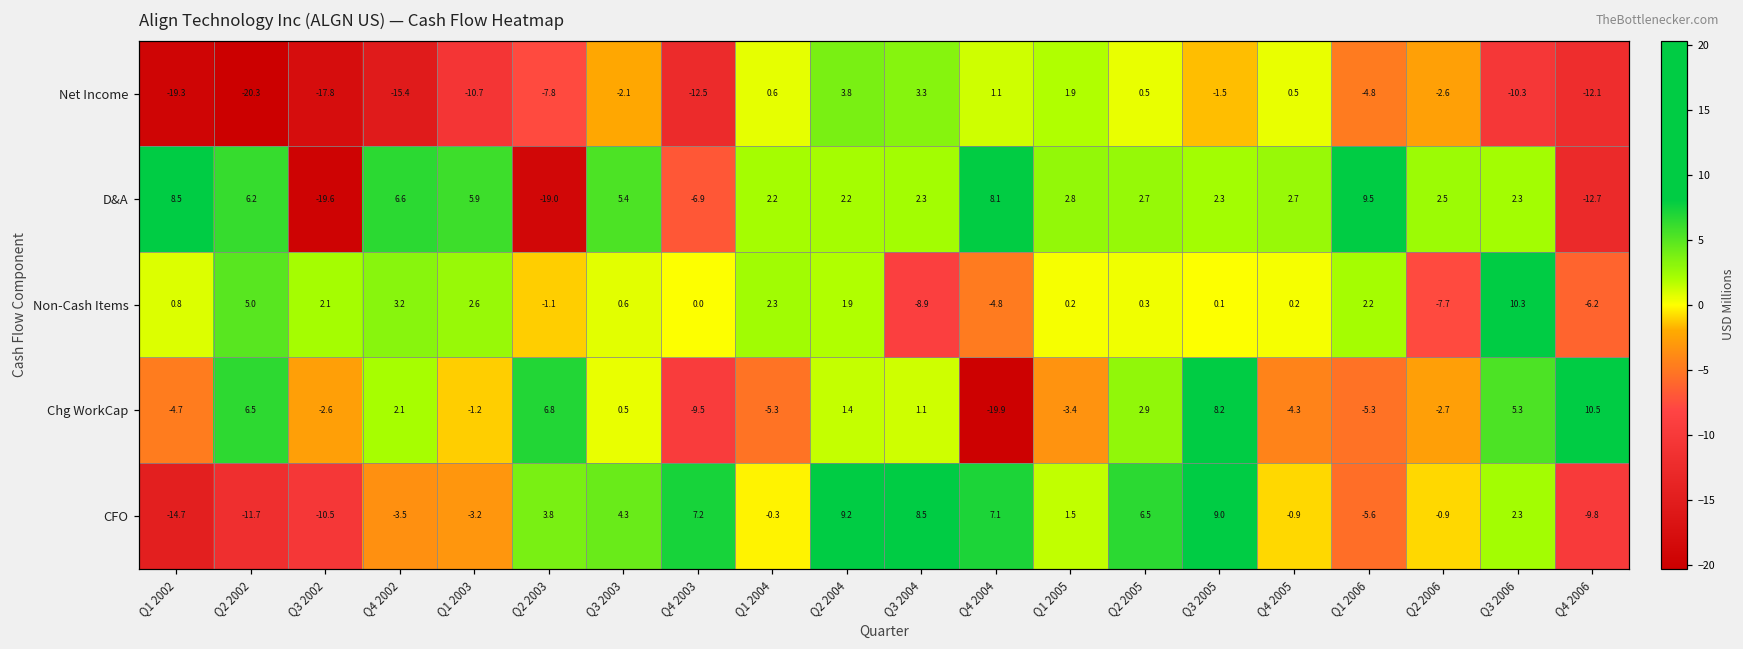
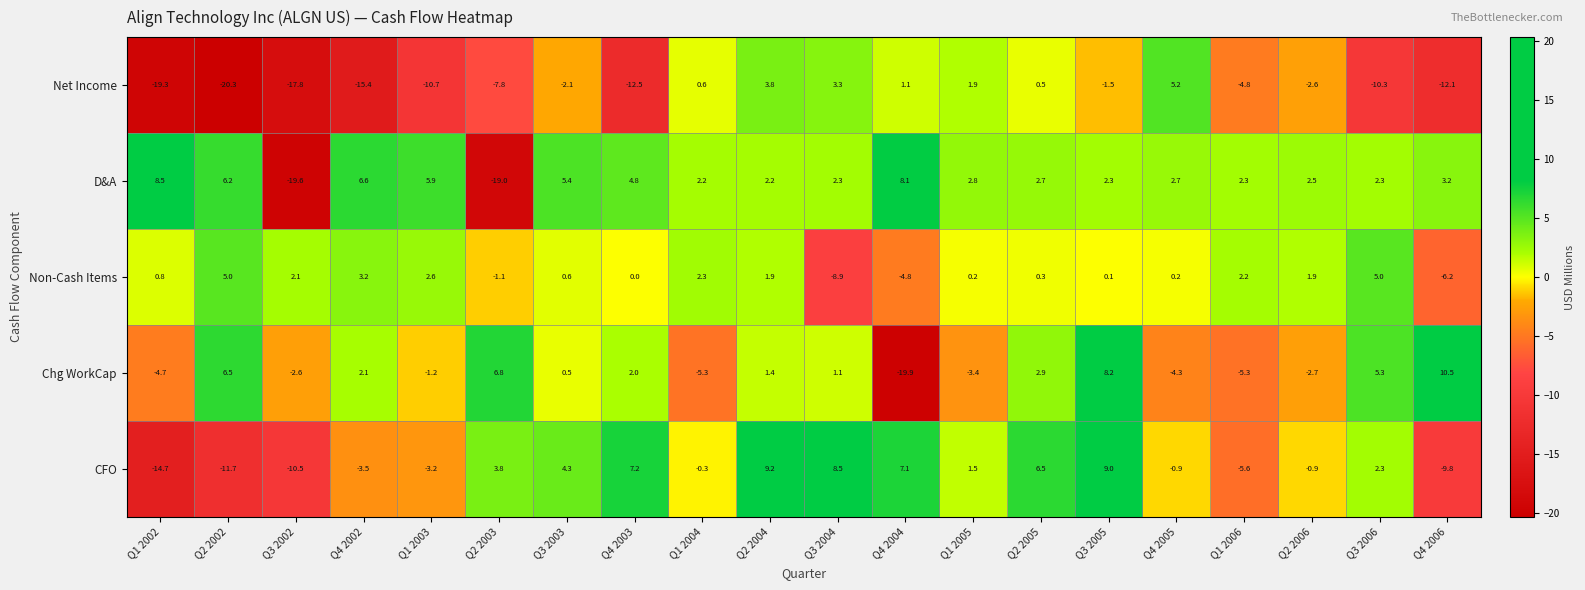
Net Income, Q4 2005: 0.5 -> 5.2
D&A, Q4 2003: -6.9 -> 4.8
D&A, Q1 2006: 9.5 -> 2.3
D&A, Q4 2006: -12.7 -> 3.2
Non-Cash Items, Q2 2006: -7.7 -> 1.9
Non-Cash Items, Q3 2006: 10.3 -> 5.0
Chg WorkCap, Q4 2003: -9.5 -> 2.0
